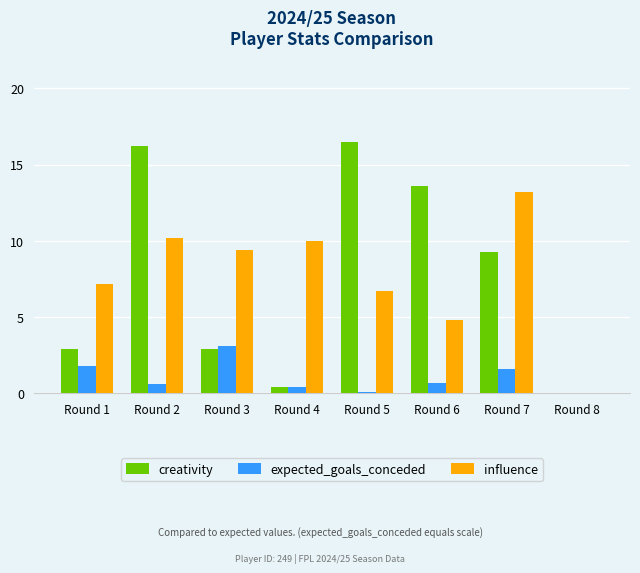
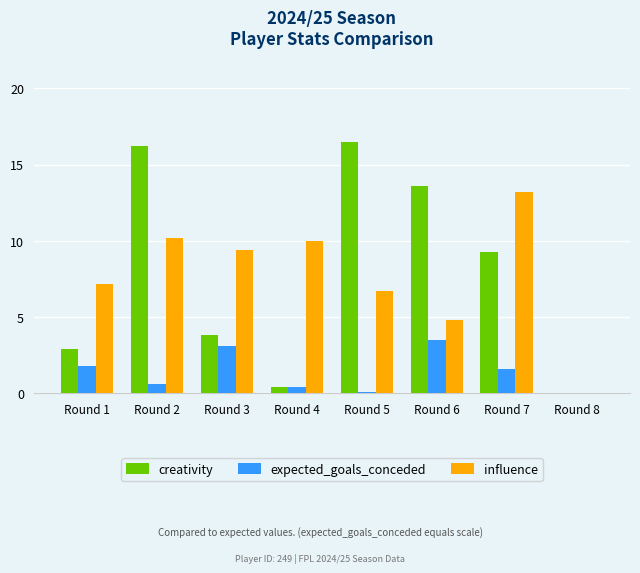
creativity, Round 3: 2.9 -> 3.8
expected_goals_conceded, Round 6: 0.7 -> 3.5
